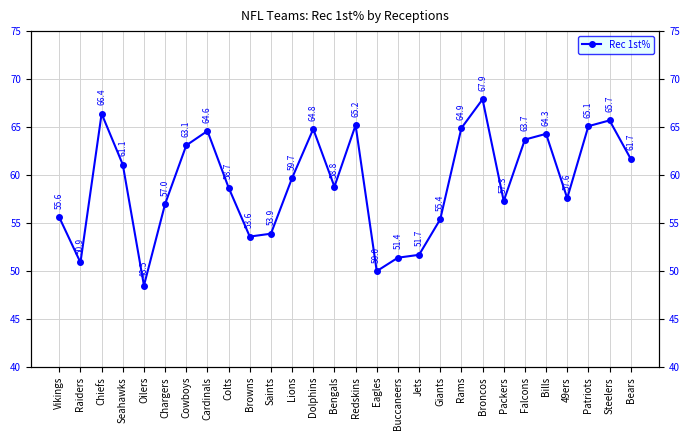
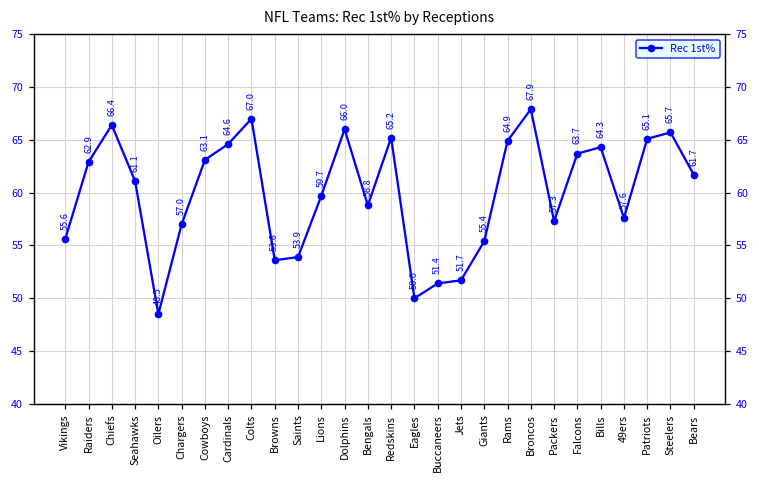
Raiders: 50.9 -> 62.9
Colts: 58.7 -> 67.0
Dolphins: 64.8 -> 66.0
